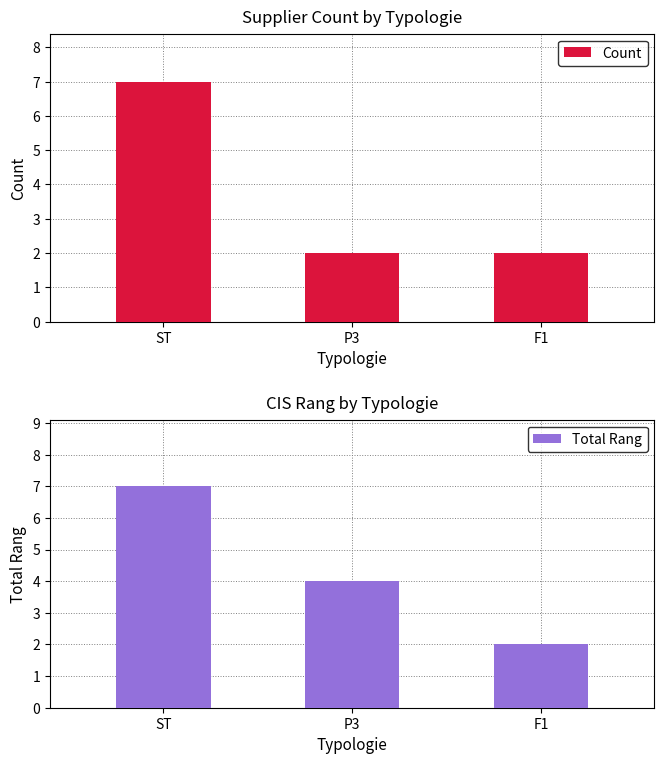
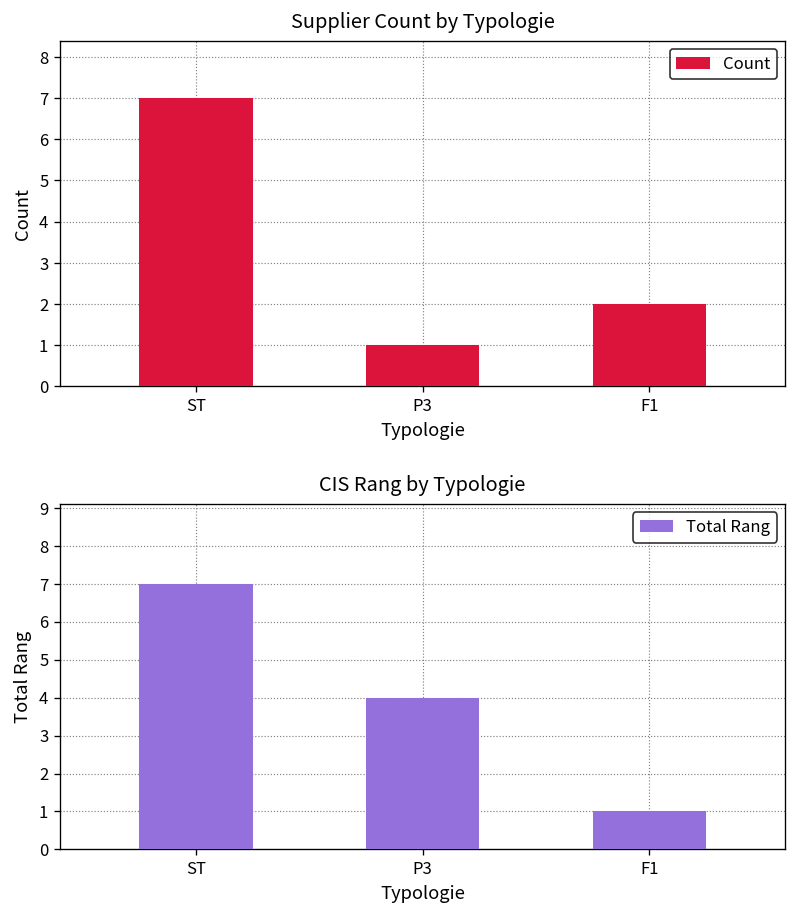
Supplier Count by Typologie, P3: 2 -> 1
CIS Rang by Typologie, F1: 2 -> 1
